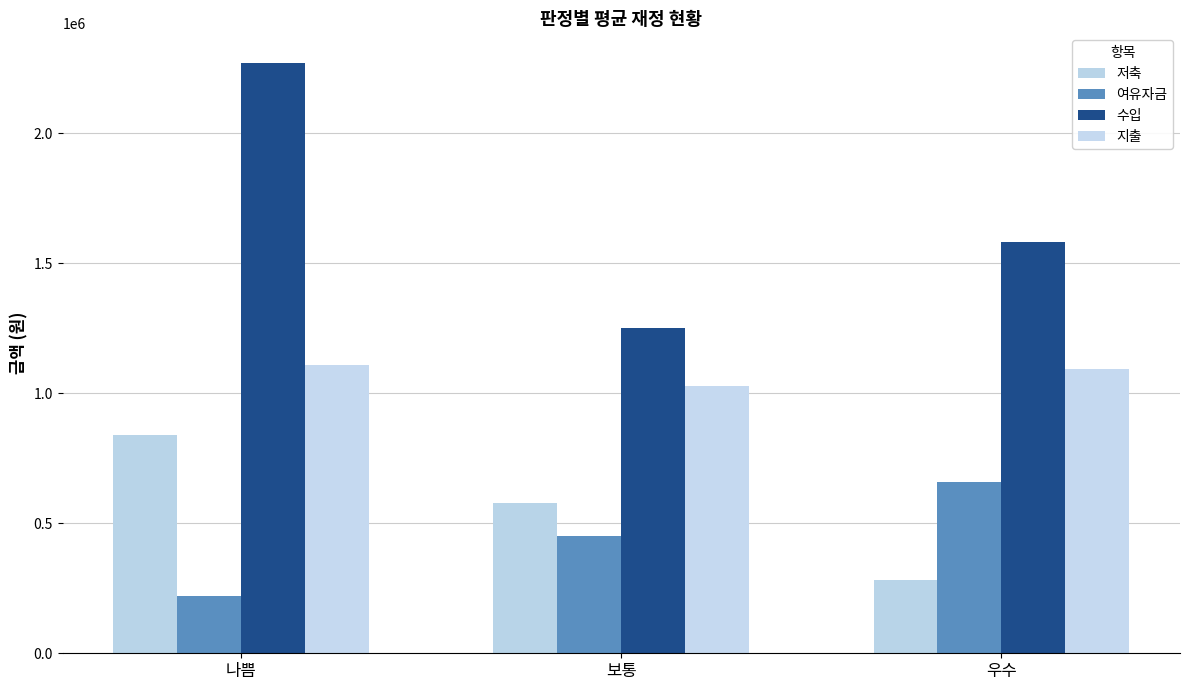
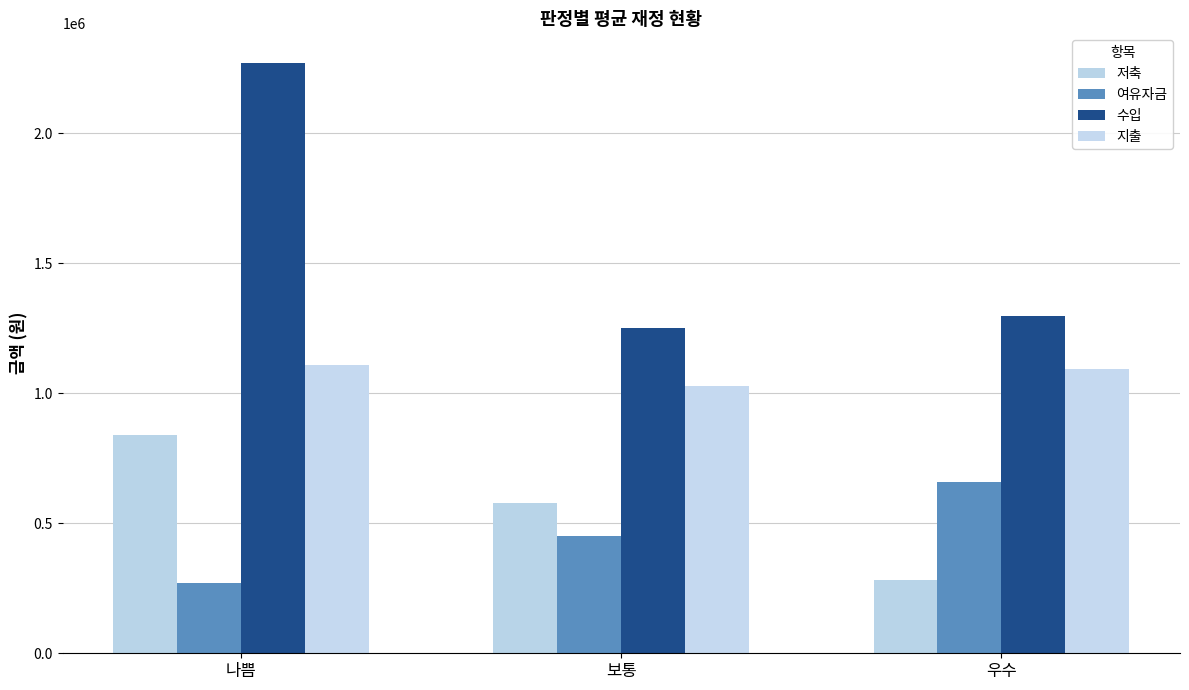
여유자금, 나쁨: 220000 -> 270000
수입, 우수: 1580000 -> 1300000
